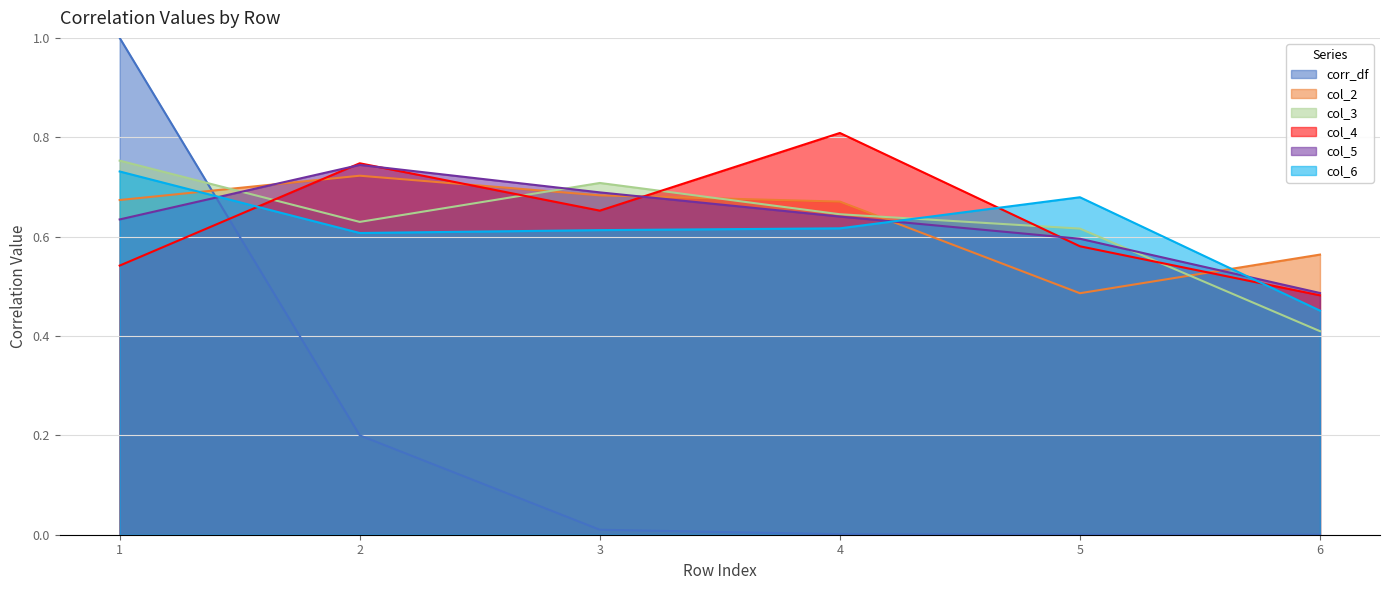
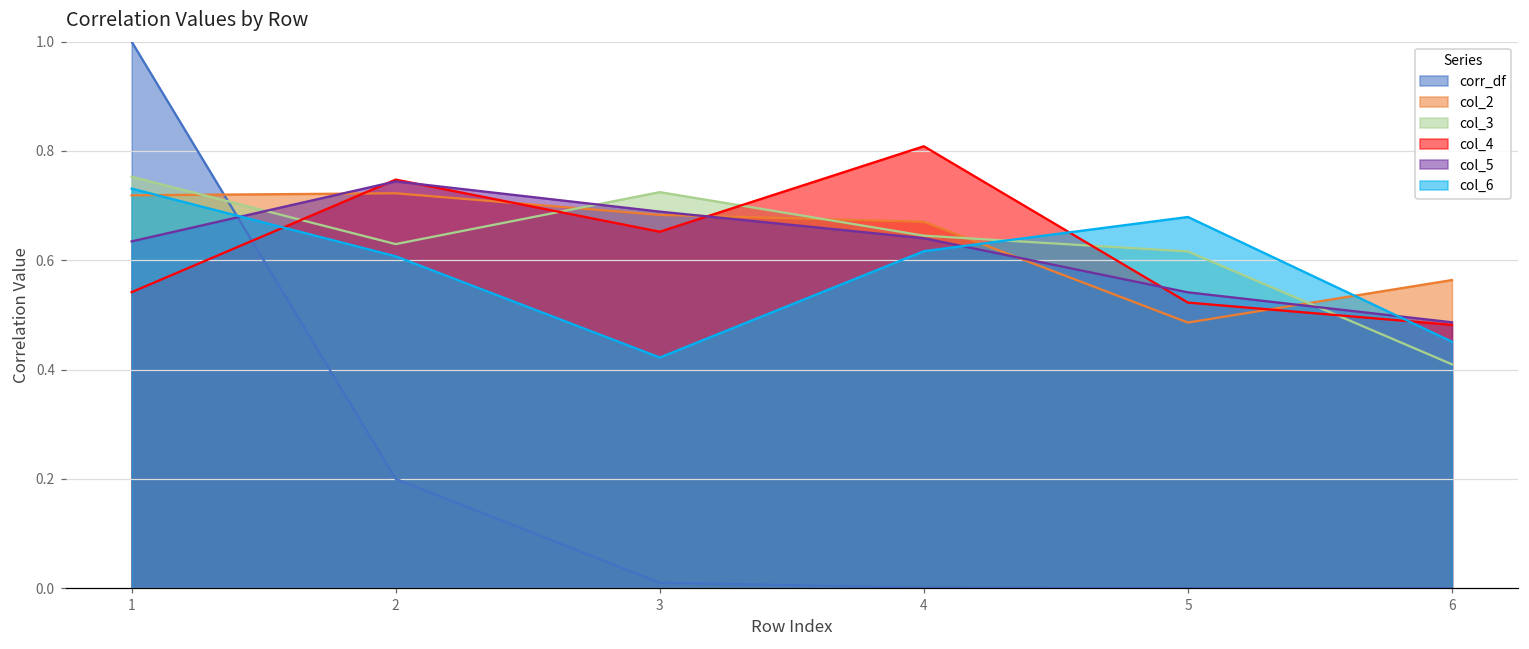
col_2, 1: 0.67 -> 0.72
col_3, 3: 0.71 -> 0.72
col_6, 3: 0.61 -> 0.42
col_4, 5: 0.58 -> 0.52
col_5, 5: 0.60 -> 0.54
